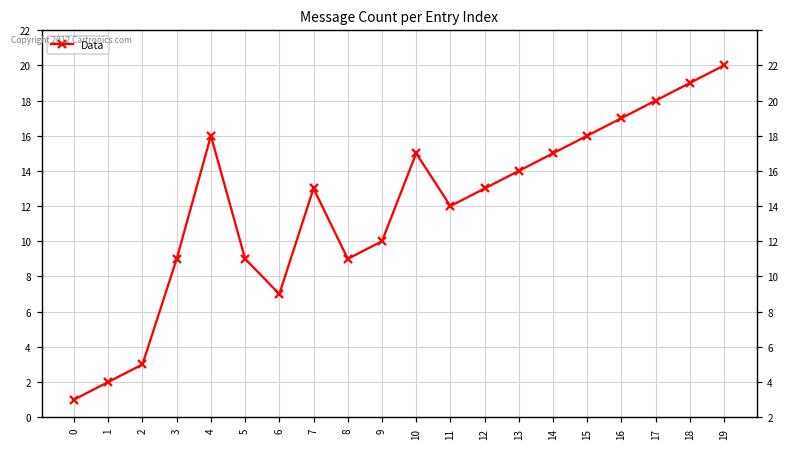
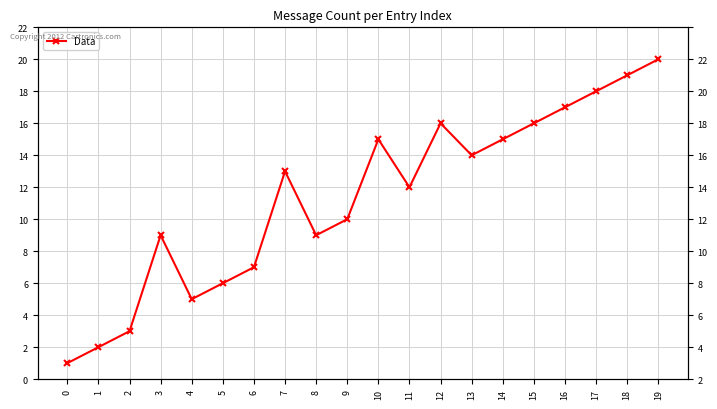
4: 16 -> 5
5: 9 -> 6
12: 13 -> 16
